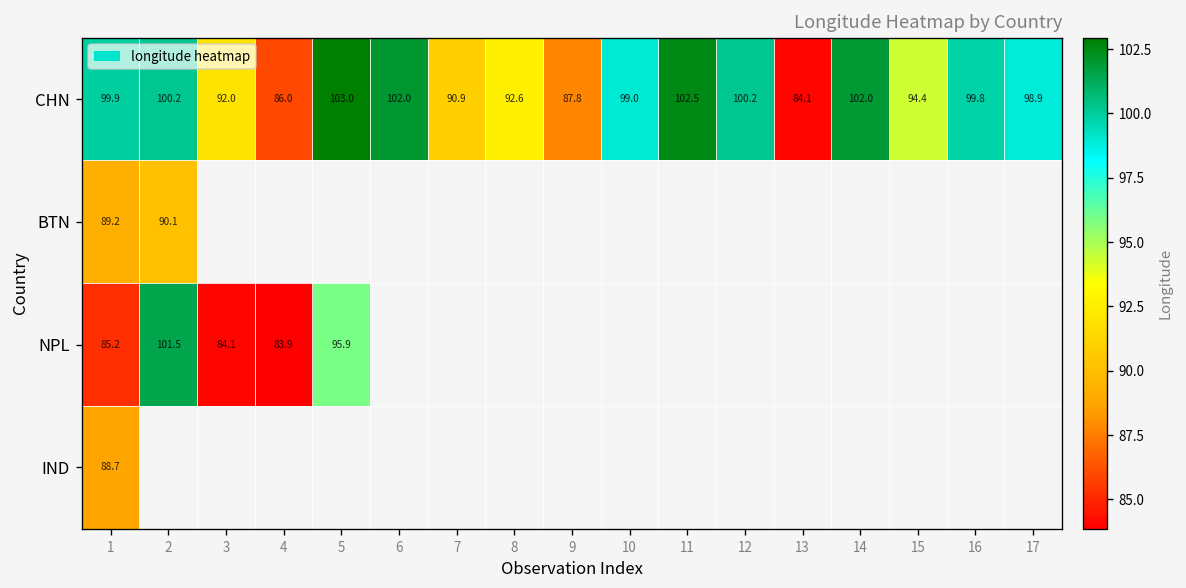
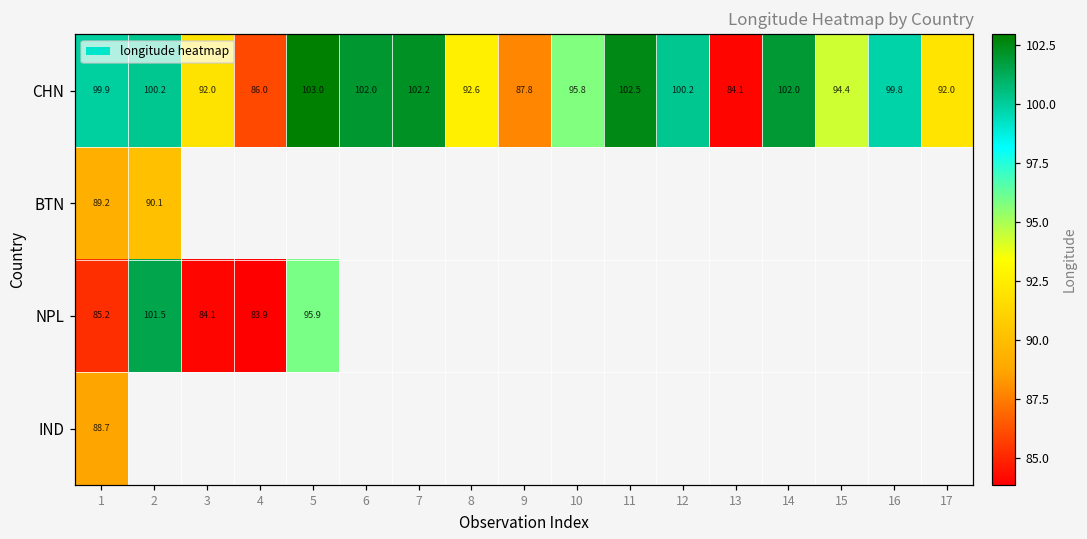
CHN, 7: 90.9 -> 102.2
CHN, 10: 99.0 -> 95.8
CHN, 17: 98.9 -> 92.0
